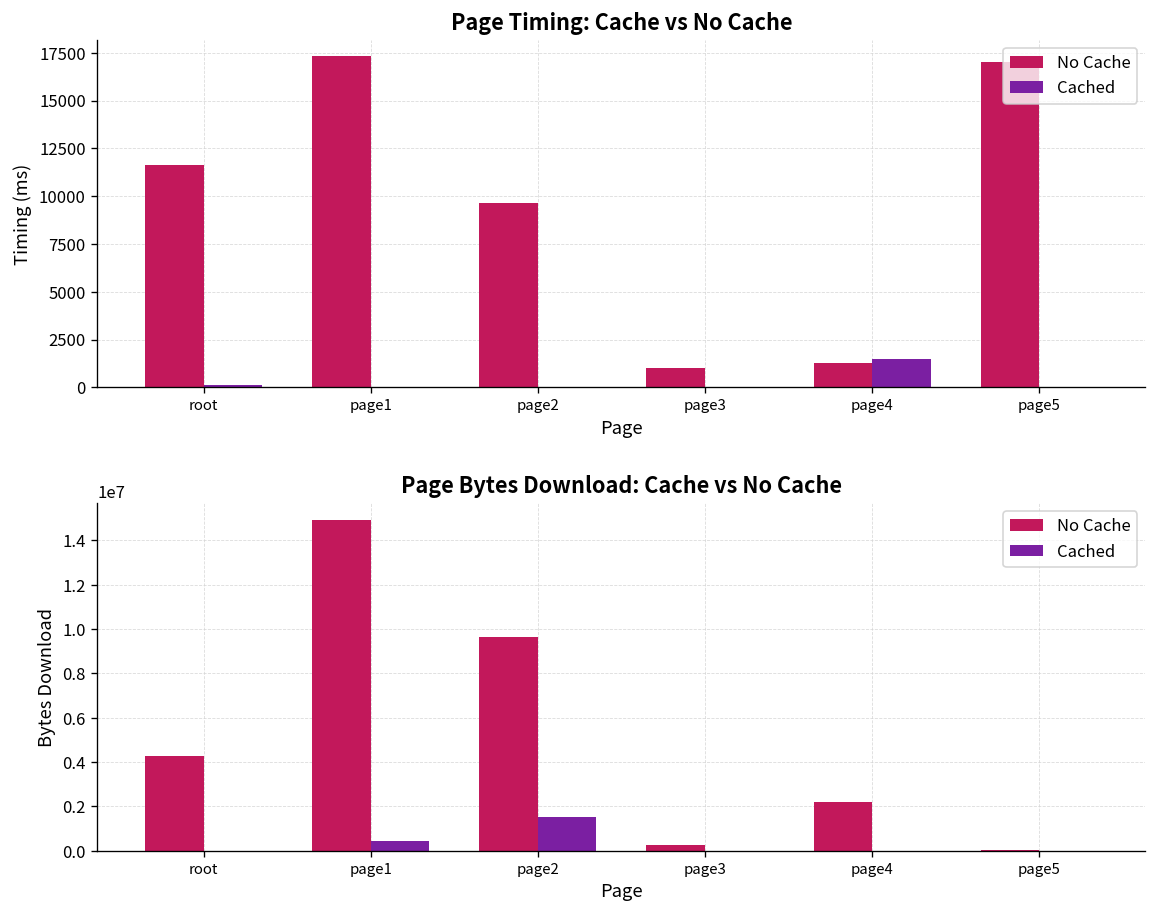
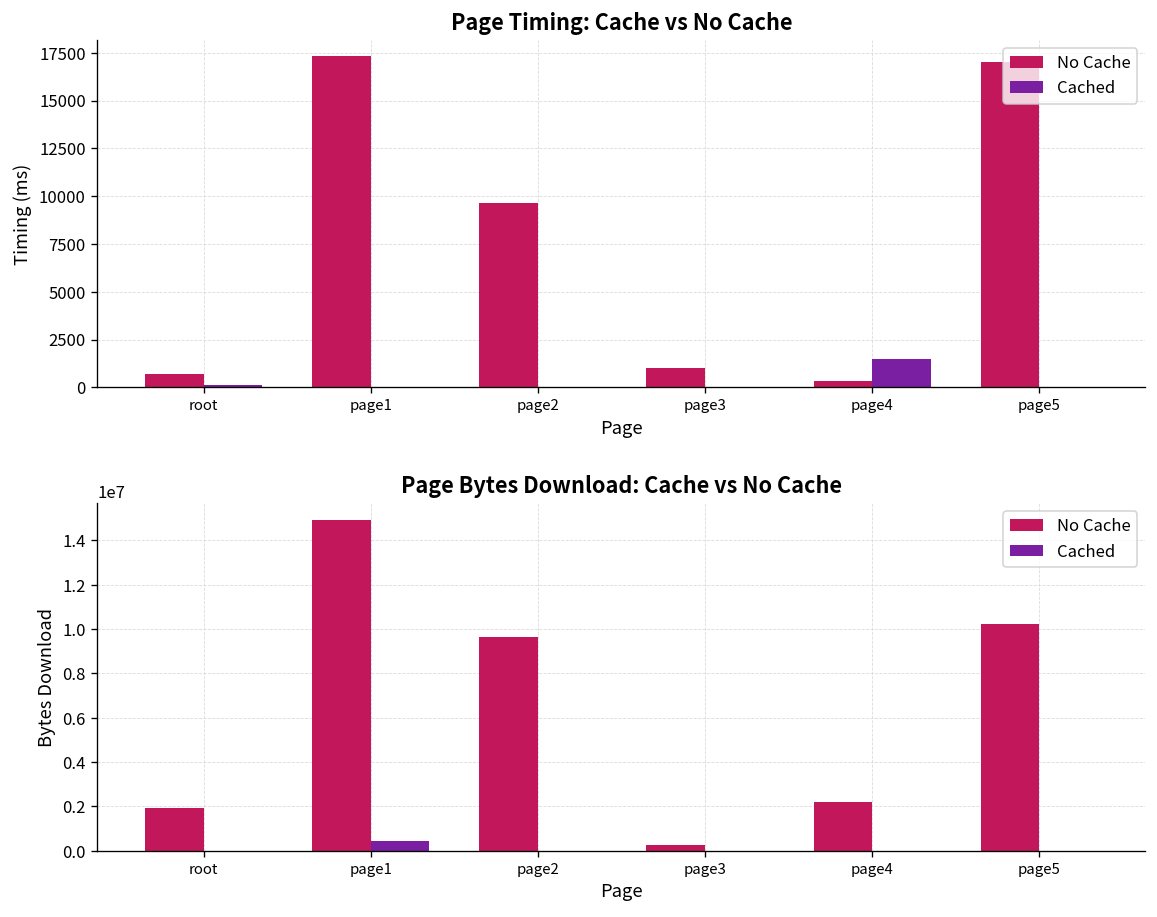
Page Timing: Cache vs No Cache, No Cache, root: 11600 -> 700
Page Timing: Cache vs No Cache, No Cache, page4: 1300 -> 300
Page Bytes Download: Cache vs No Cache, No Cache, root: 4300000 -> 1900000
Page Bytes Download: Cache vs No Cache, Cached, page2: 1500000 -> 0
Page Bytes Download: Cache vs No Cache, No Cache, page5: 0 -> 10300000
